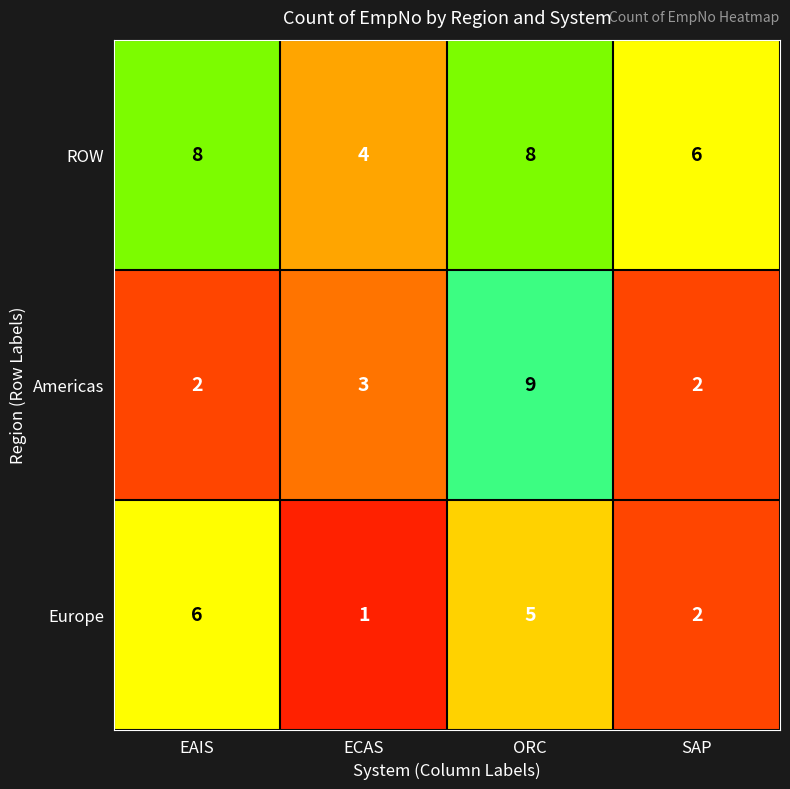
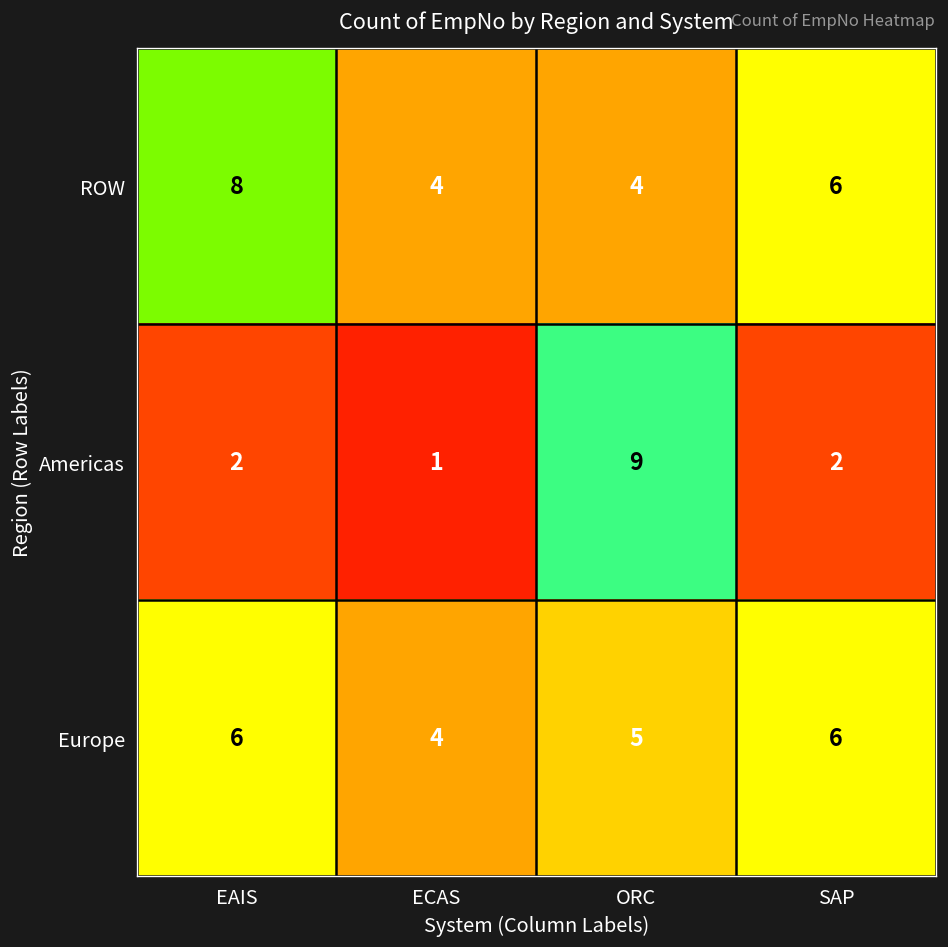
ROW, ORC: 8 -> 4
Americas, ECAS: 3 -> 1
Europe, ECAS: 1 -> 4
Europe, SAP: 2 -> 6
